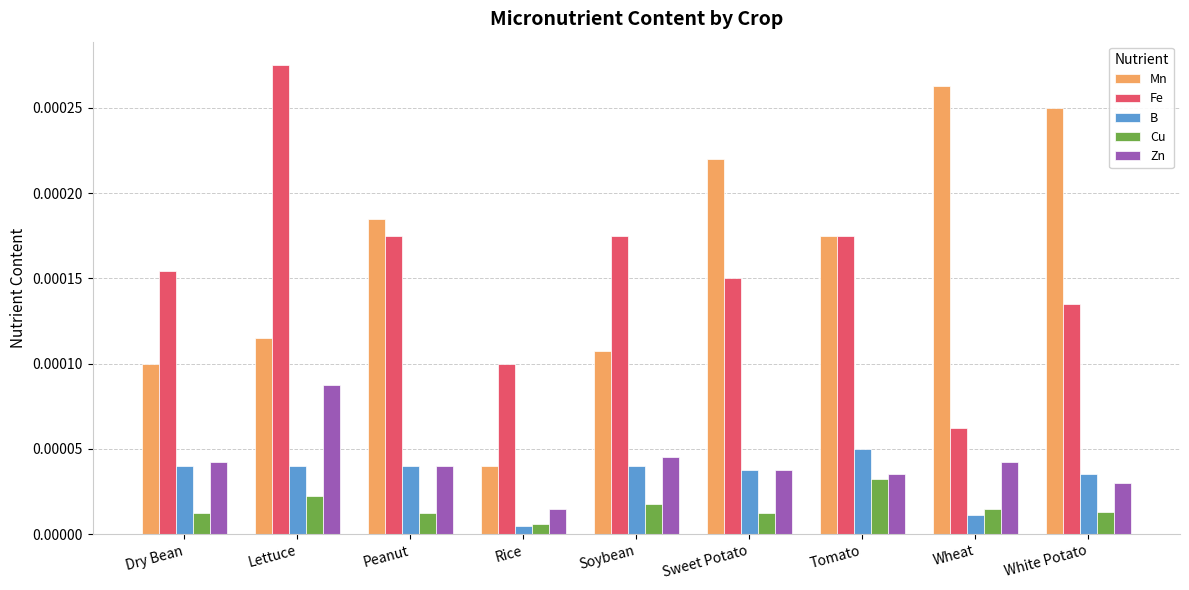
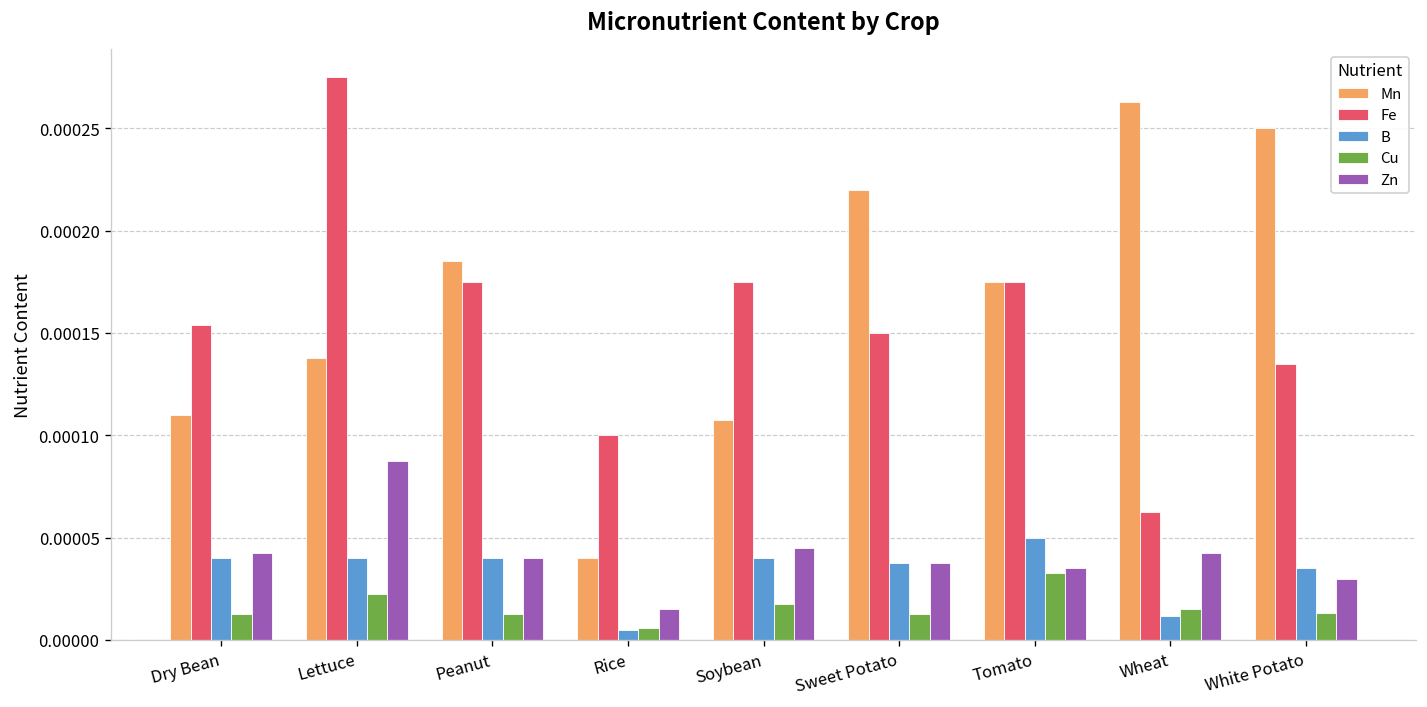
Mn, Dry Bean: 0.00010 -> 0.00011
Mn, Lettuce: 0.000115 -> 0.000138
